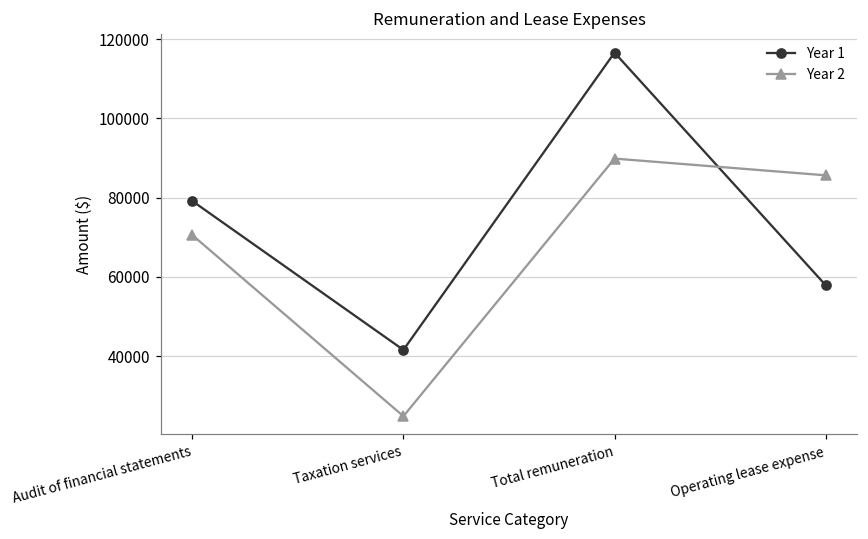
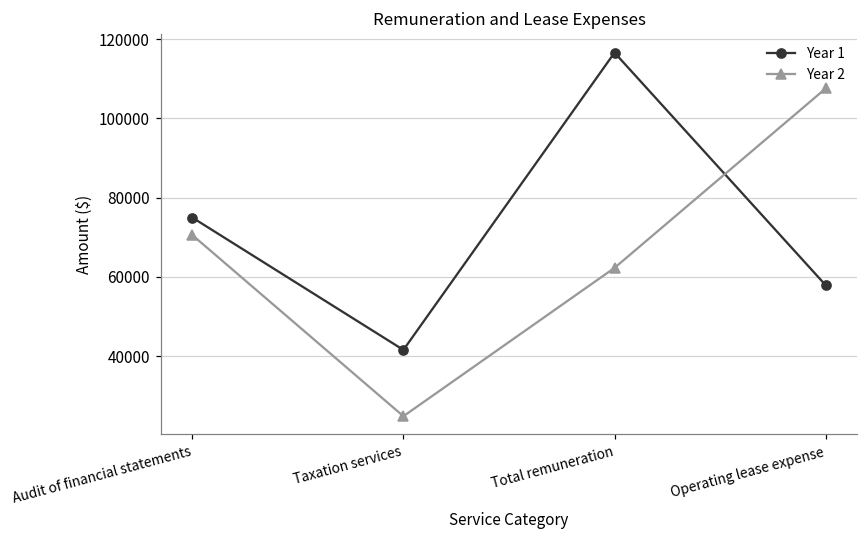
Year 1, Audit of financial statements: 79000 -> 75000
Year 2, Total remuneration: 90000 -> 62000
Year 2, Operating lease expense: 86000 -> 108000
